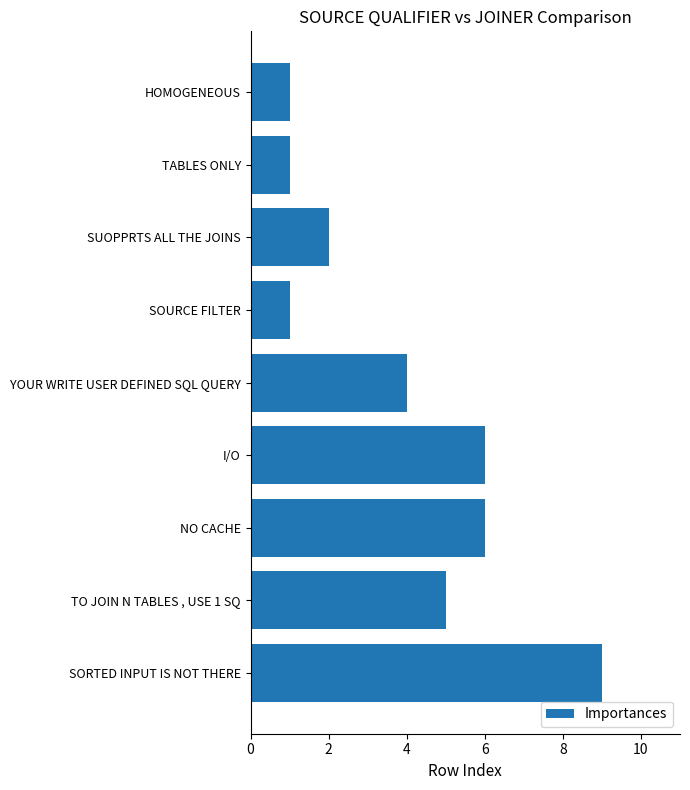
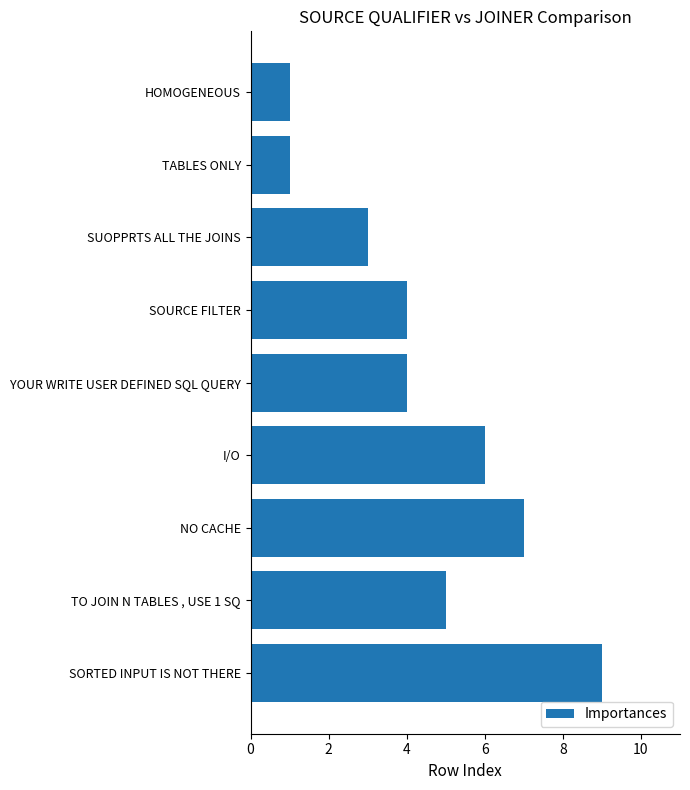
SUOPPRTS ALL THE JOINS: 2 -> 3
SOURCE FILTER: 1 -> 4
NO CACHE: 6 -> 7
